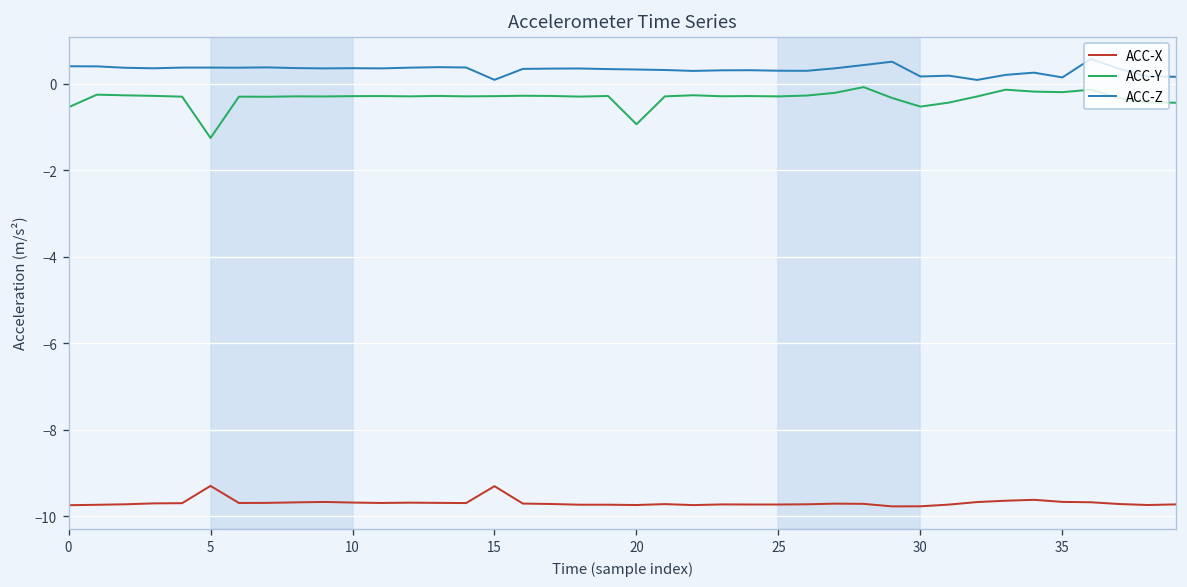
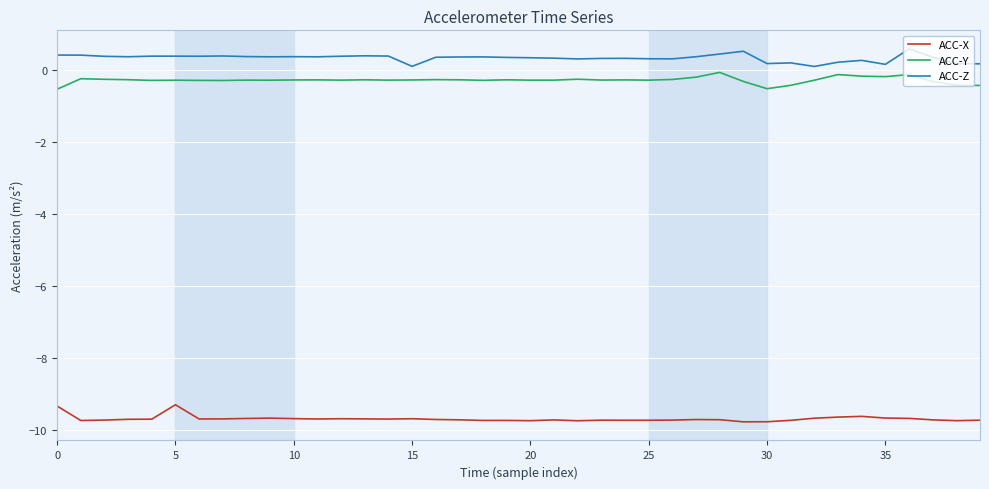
ACC-X, 0: -9.7 -> -9.3
ACC-Y, 5: -1.3 -> -0.3
ACC-X, 15: -9.3 -> -9.7
ACC-Y, 20: -0.9 -> -0.3
